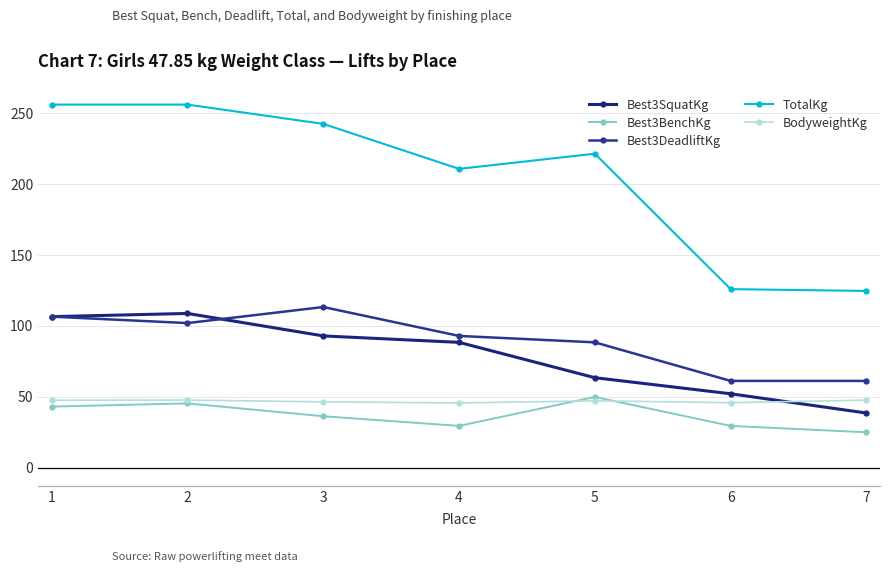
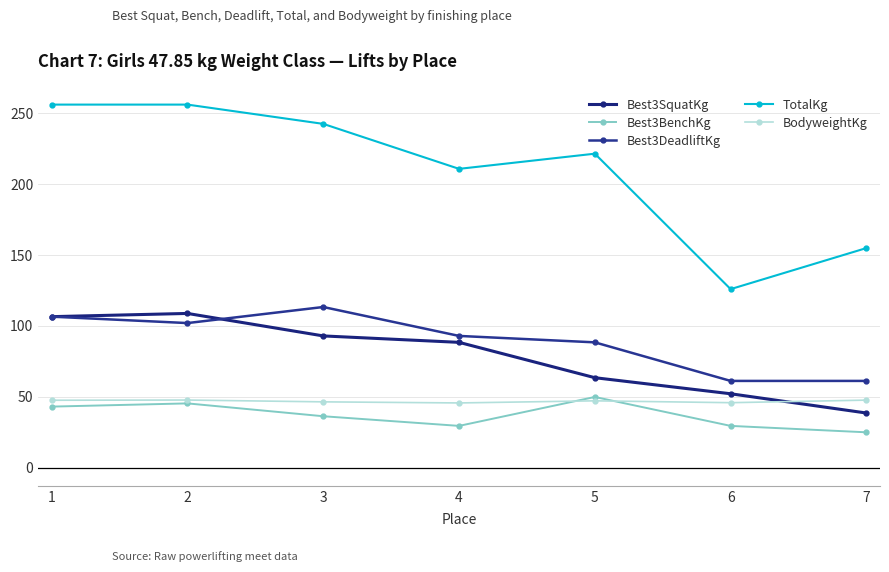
TotalKg, 7: 125 -> 155
